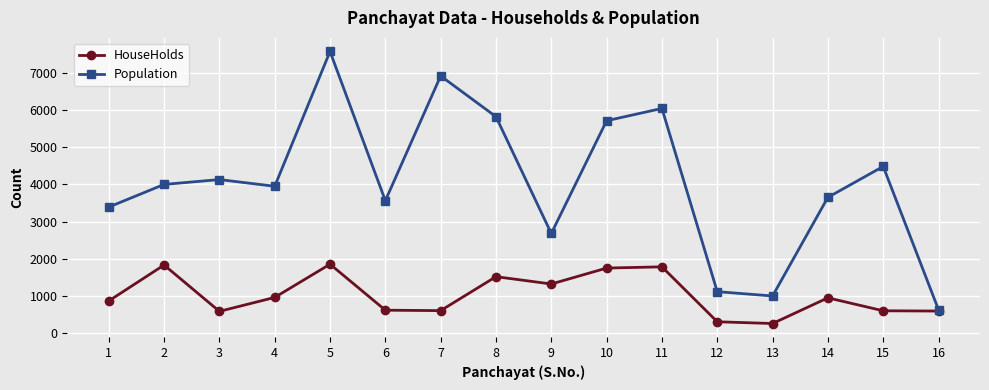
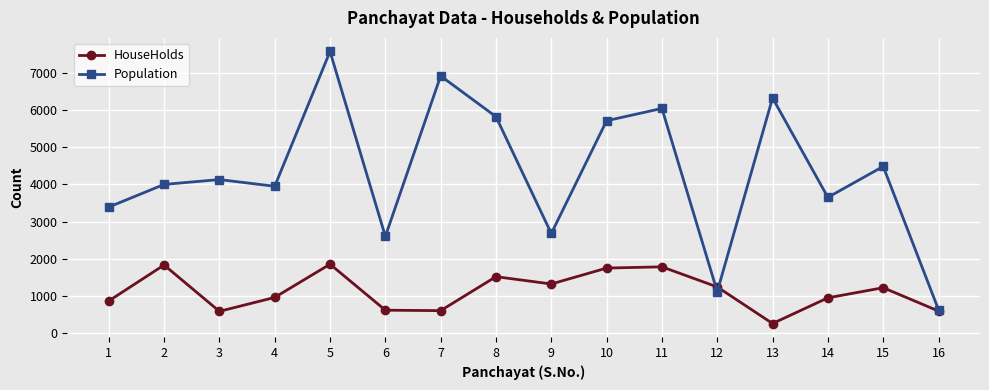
Population, 6: 3600 -> 2600
HouseHolds, 12: 300 -> 1200
Population, 13: 1000 -> 6300
HouseHolds, 15: 600 -> 1200
